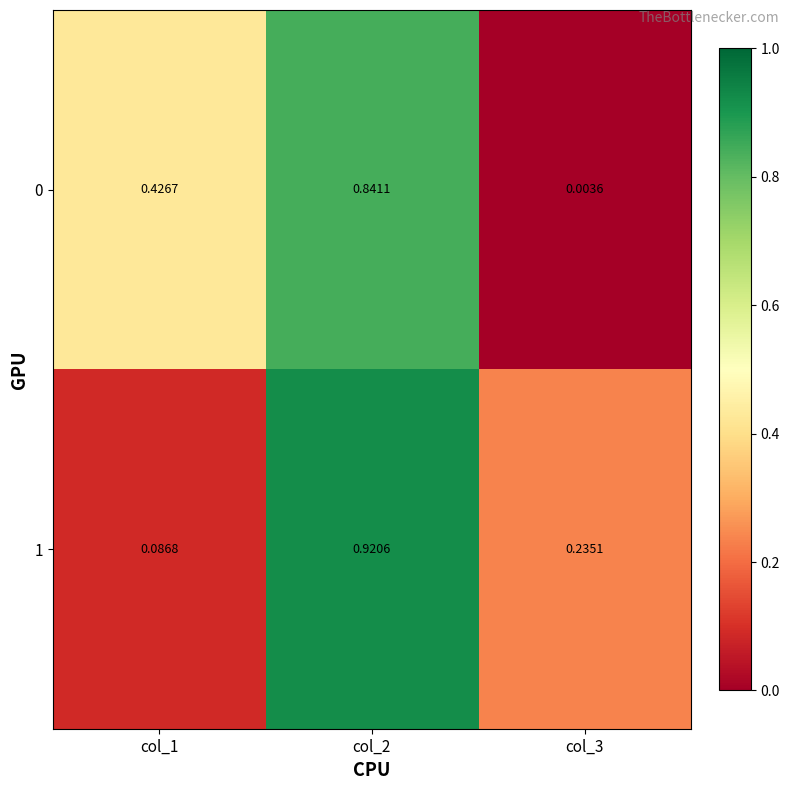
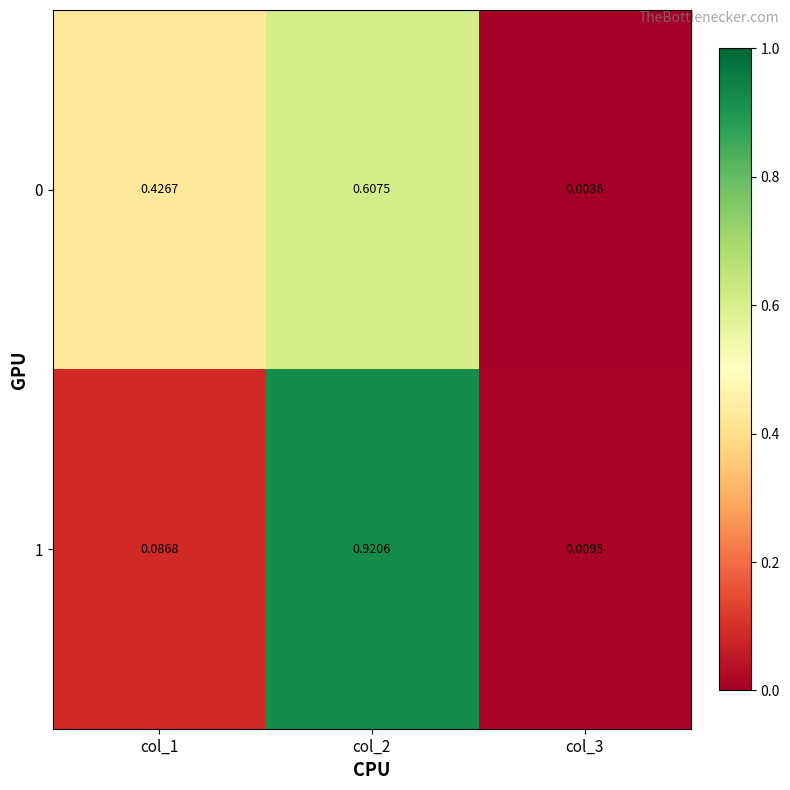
0, col_2: 0.8411 -> 0.6075
1, col_3: 0.2351 -> 0.0095
